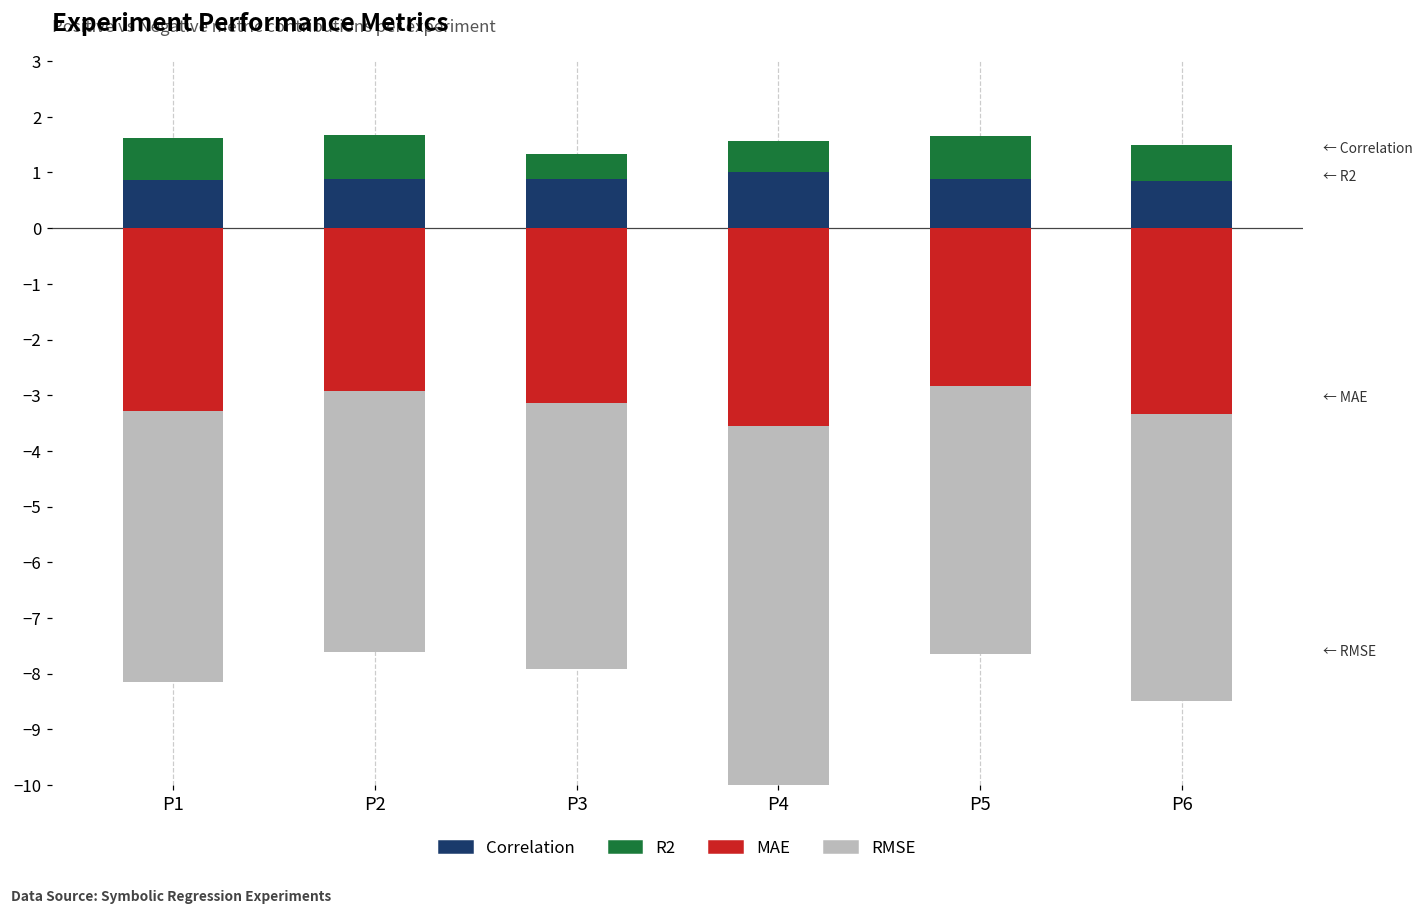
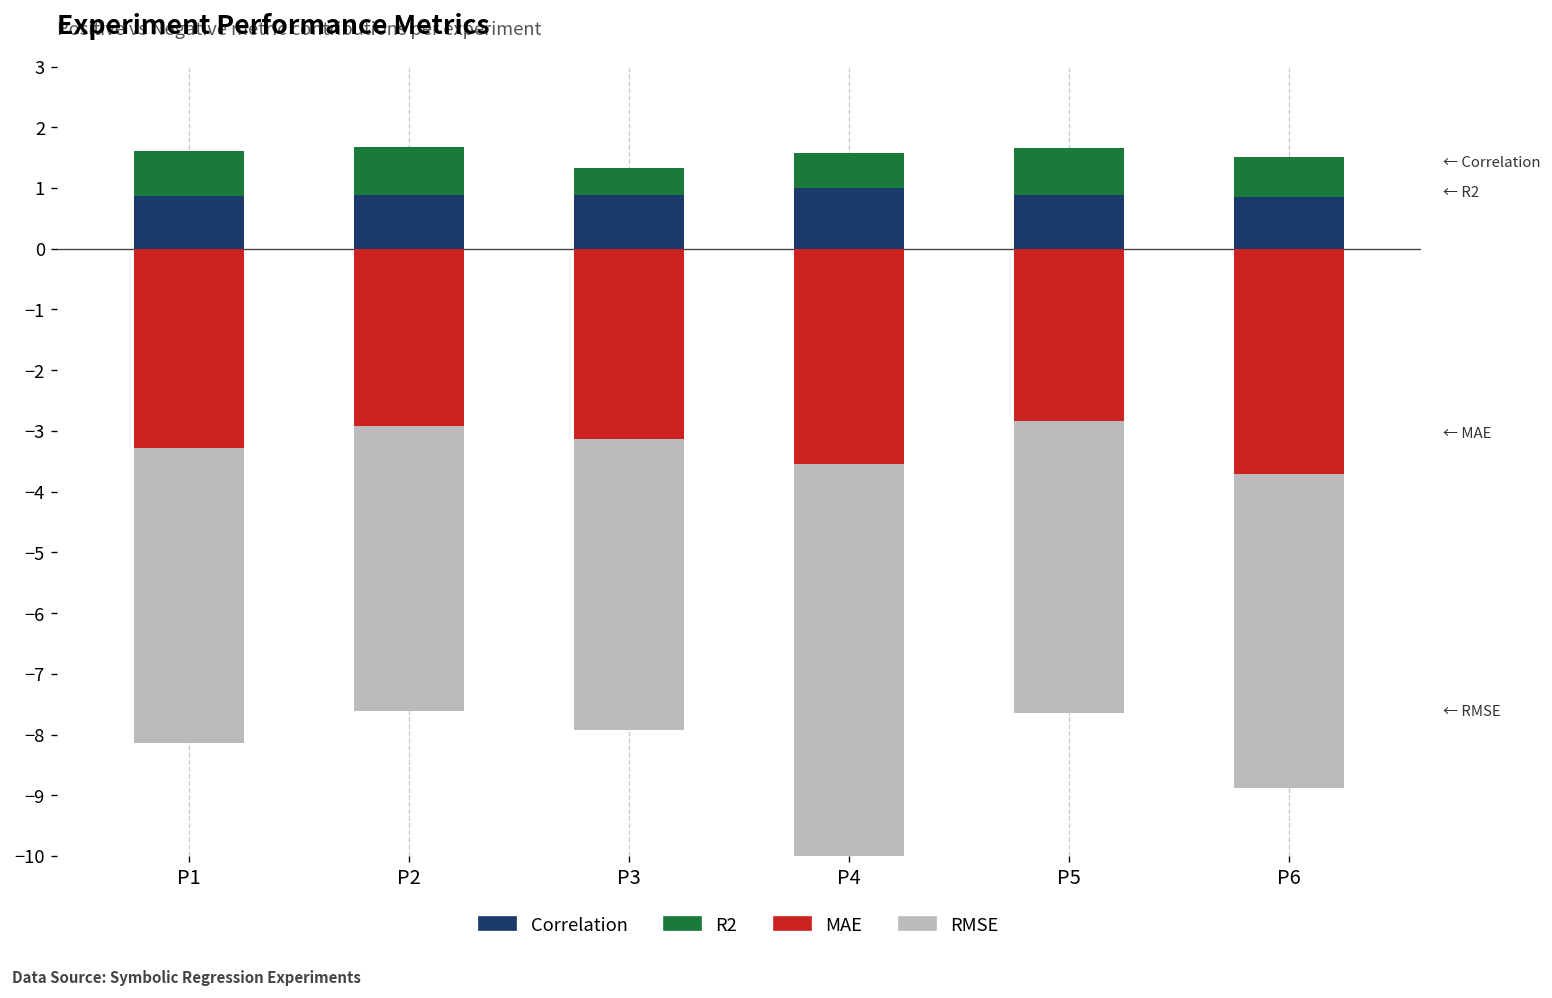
MAE, P6: -3.3 -> -3.7
